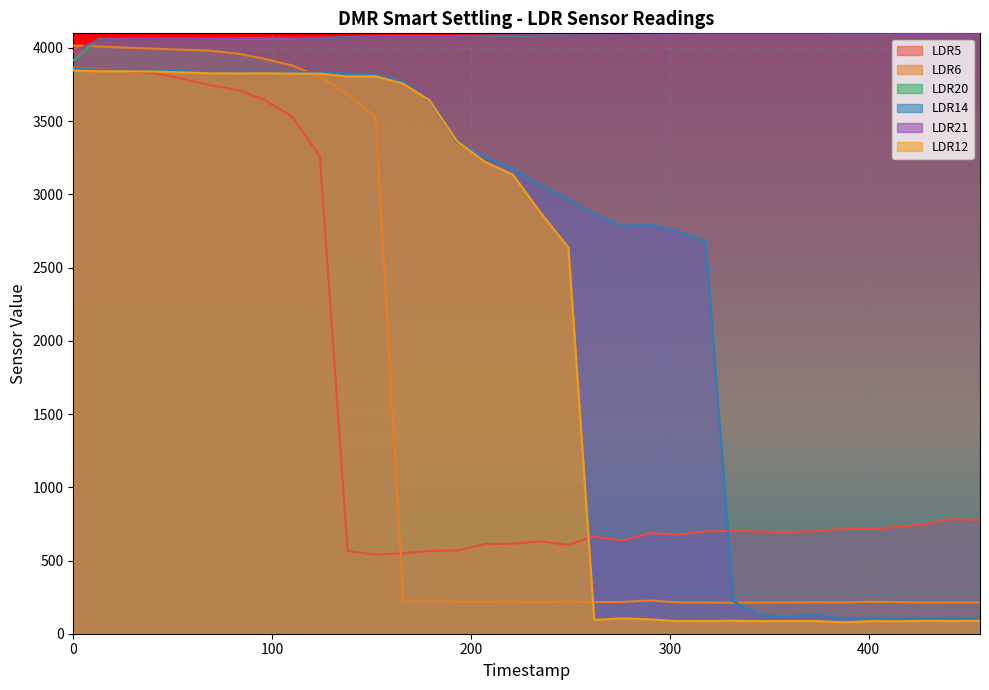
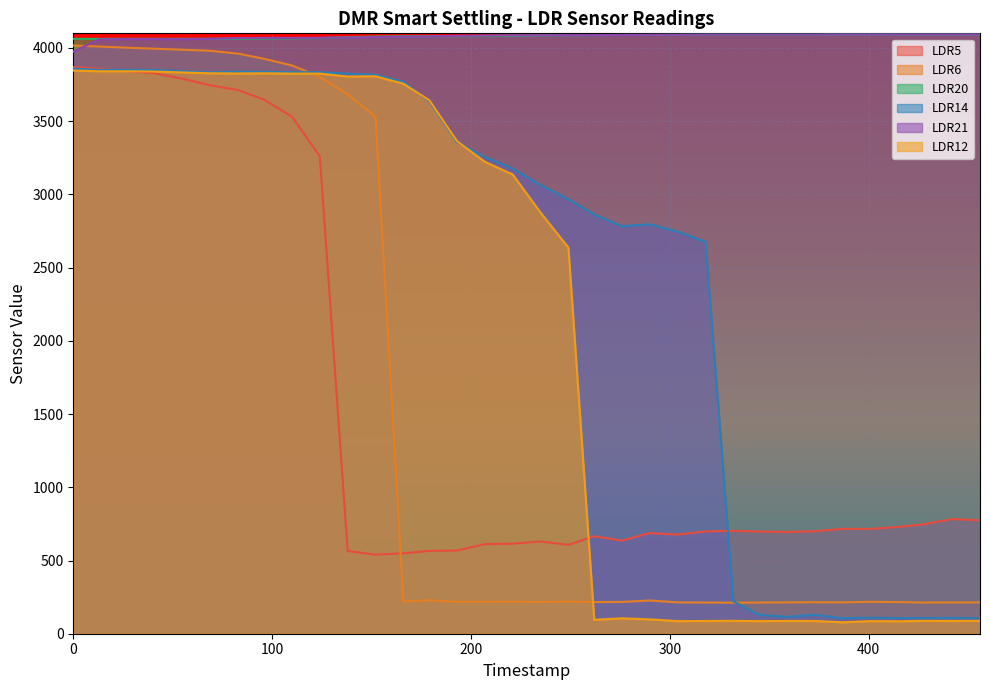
LDR20, 0: 3920 -> 4060
